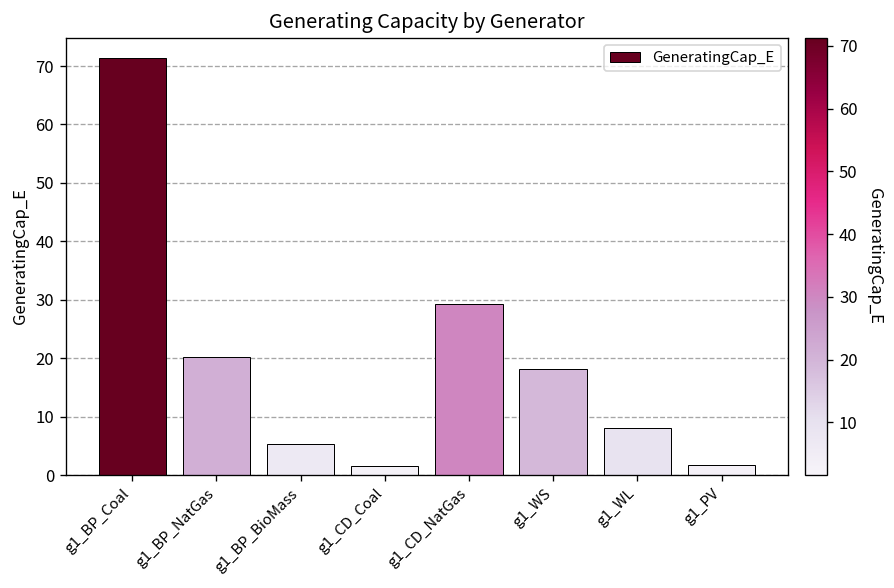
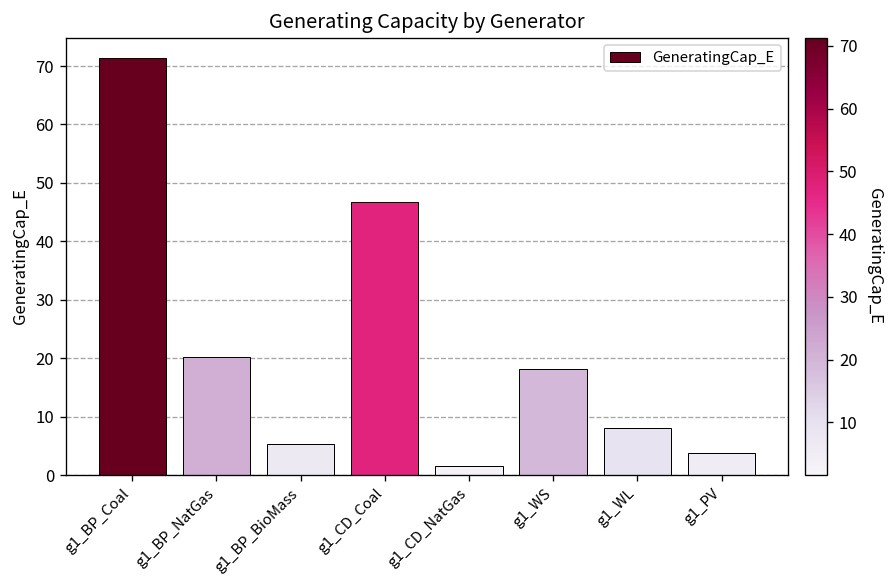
g1_CD_Coal: 2 -> 47
g1_CD_NatGas: 29 -> 2
g1_PV: 2 -> 4
